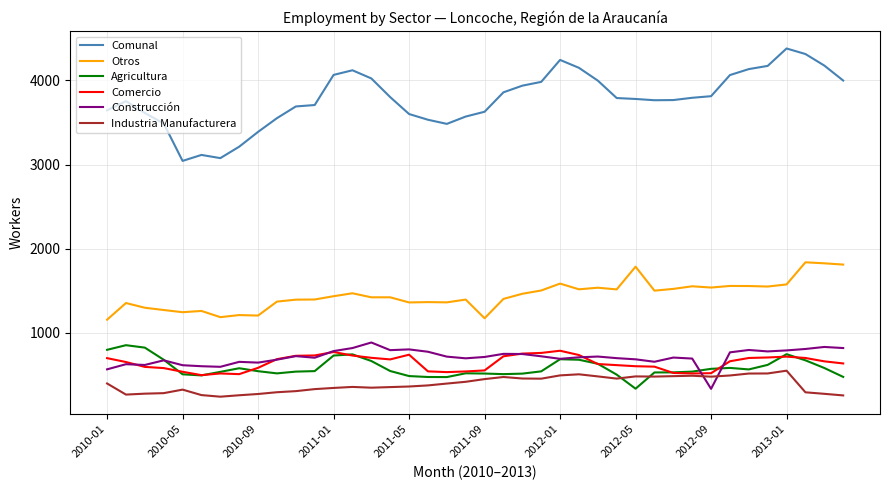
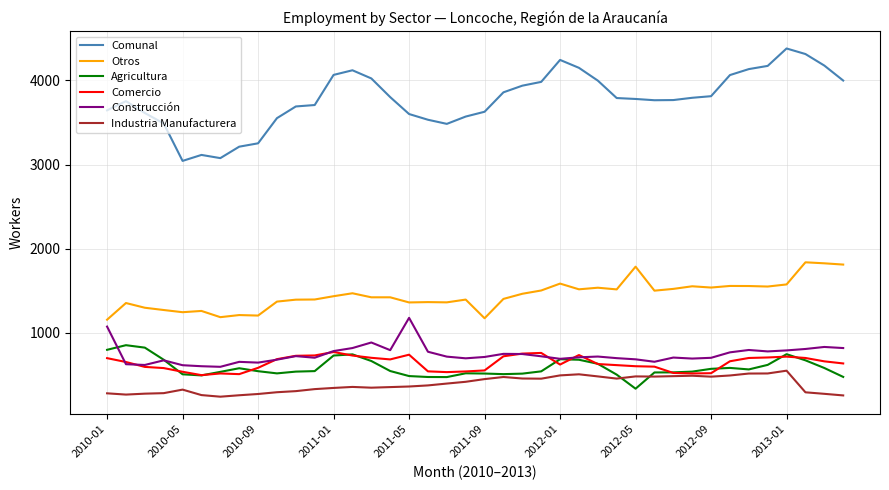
Construcción, 2010-01: 600 -> 1100
Industria Manufacturera, 2010-01: 400 -> 300
Comunal, 2010-09: 3400 -> 3300
Construcción, 2011-05: 800 -> 1200
Comercio, 2012-01: 800 -> 600
Construcción, 2012-09: 300 -> 700
